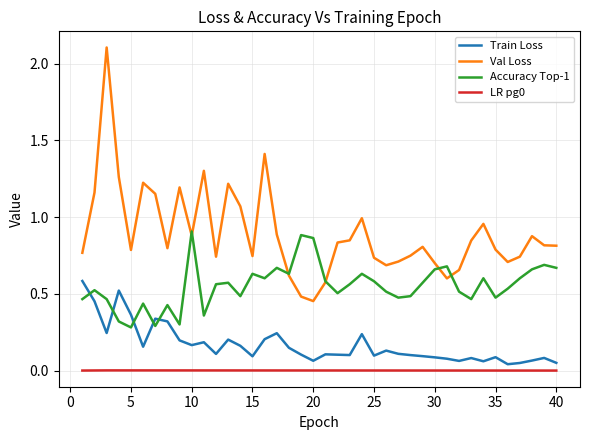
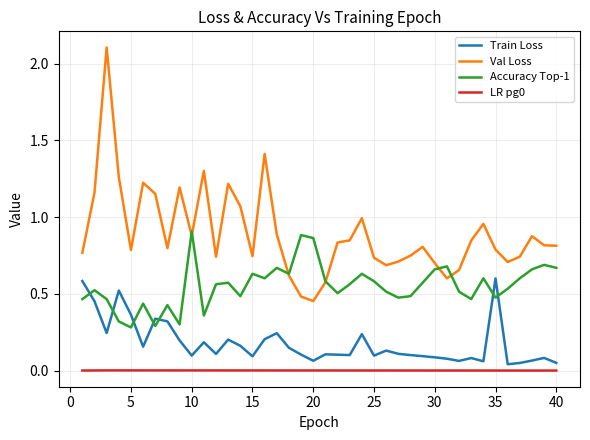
Train Loss, 10: 0.17 -> 0.10
Train Loss, 35: 0.09 -> 0.60
